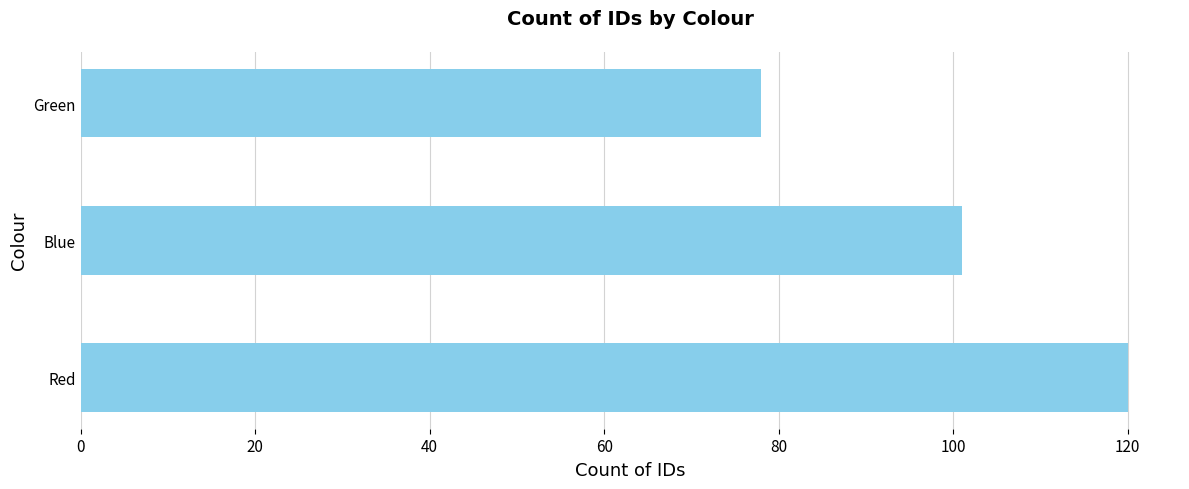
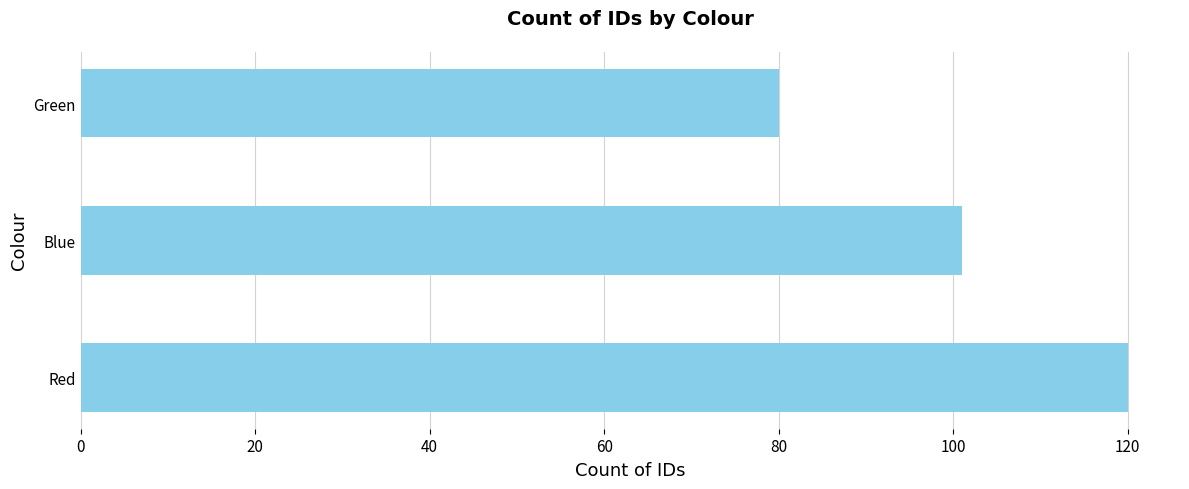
Green: 78 -> 80
